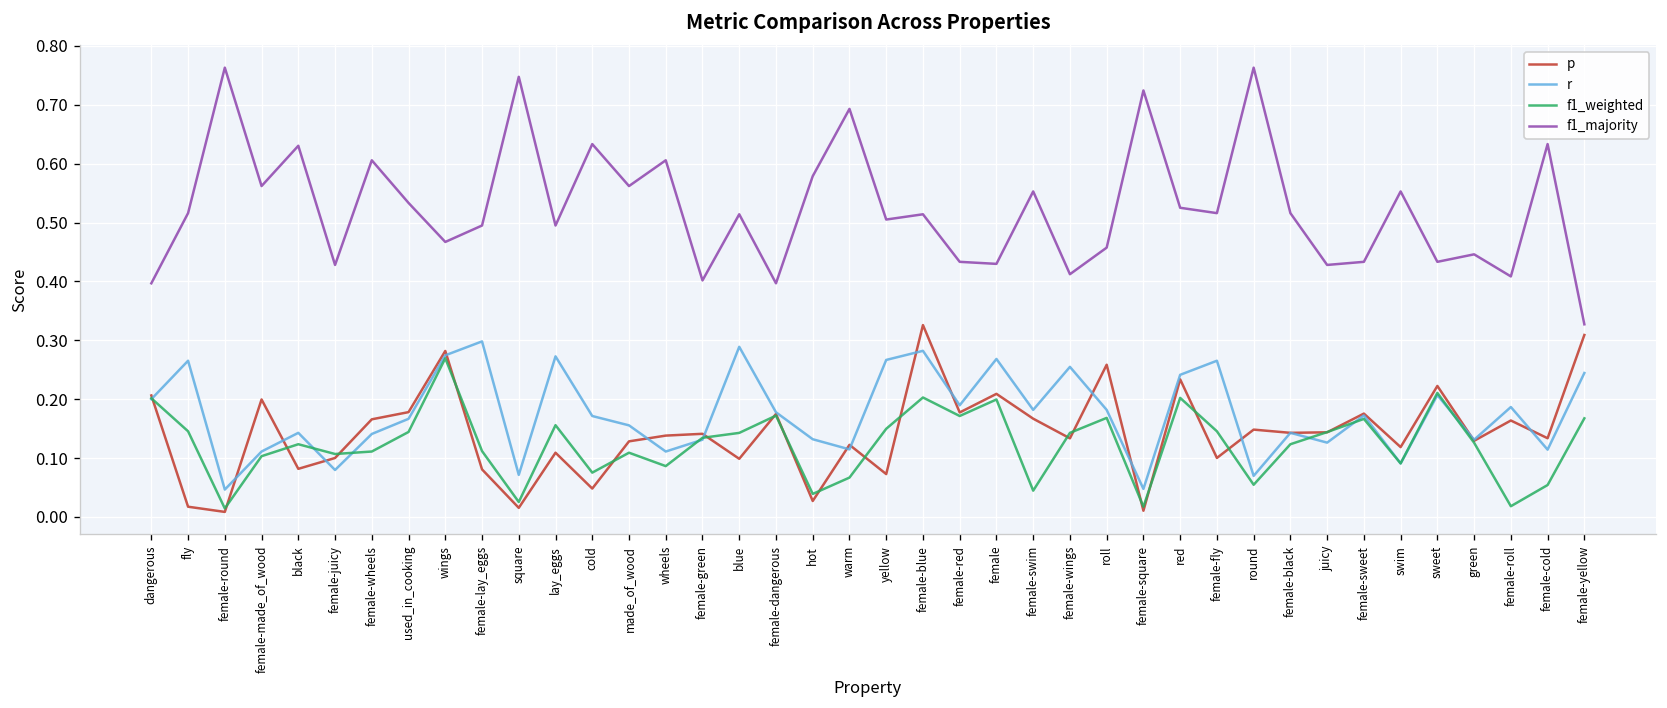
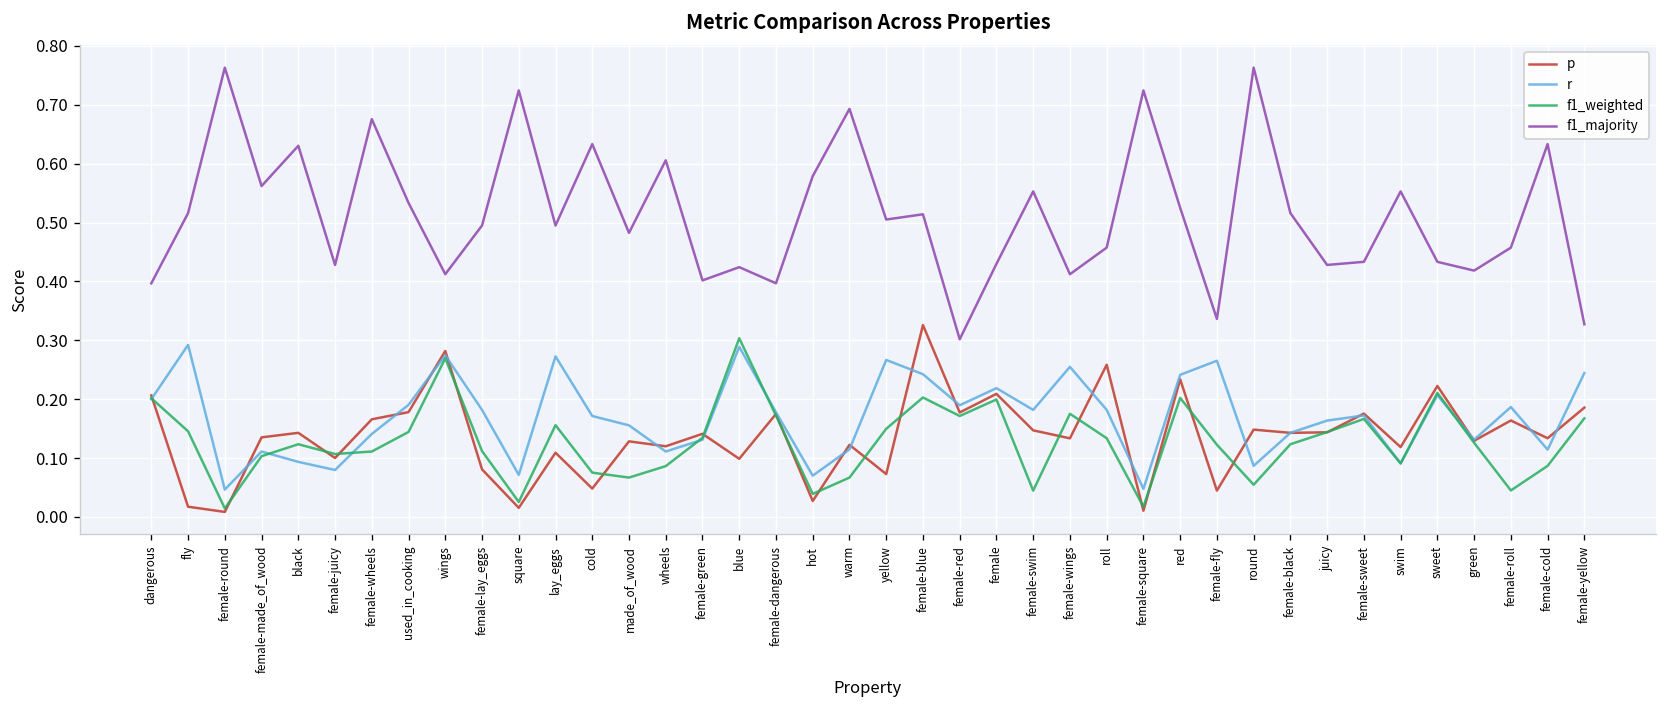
r, fly: 0.27 -> 0.29
p, female-made_of_wood: 0.20 -> 0.14
p, black: 0.08 -> 0.14
r, black: 0.14 -> 0.09
f1_majority, female-wheels: 0.61 -> 0.68
r, used_in_cooking: 0.17 -> 0.19
f1_majority, wings: 0.47 -> 0.41
r, female-lay_eggs: 0.30 -> 0.18
f1_majority, square: 0.75 -> 0.72
f1_weighted, made_of_wood: 0.11 -> 0.07
f1_majority, made_of_wood: 0.56 -> 0.48
p, wheels: 0.14 -> 0.12
f1_weighted, blue: 0.14 -> 0.30
f1_majority, blue: 0.51 -> 0.42
r, hot: 0.13 -> 0.07
r, female-blue: 0.28 -> 0.24
f1_majority, female-red: 0.43 -> 0.30
r, female: 0.27 -> 0.22
p, female-swim: 0.17 -> 0.15
f1_weighted, female-wings: 0.14 -> 0.18
f1_weighted, roll: 0.17 -> 0.13
p, female-fly: 0.10 -> 0.04
f1_weighted, female-fly: 0.15 -> 0.12
f1_majority, female-fly: 0.52 -> 0.34
r, round: 0.07 -> 0.09
r, juicy: 0.13 -> 0.16
f1_majority, green: 0.45 -> 0.42
f1_weighted, female-roll: 0.02 -> 0.05
f1_majority, female-roll: 0.41 -> 0.46
f1_weighted, female-cold: 0.05 -> 0.09
p, female-yellow: 0.31 -> 0.19
